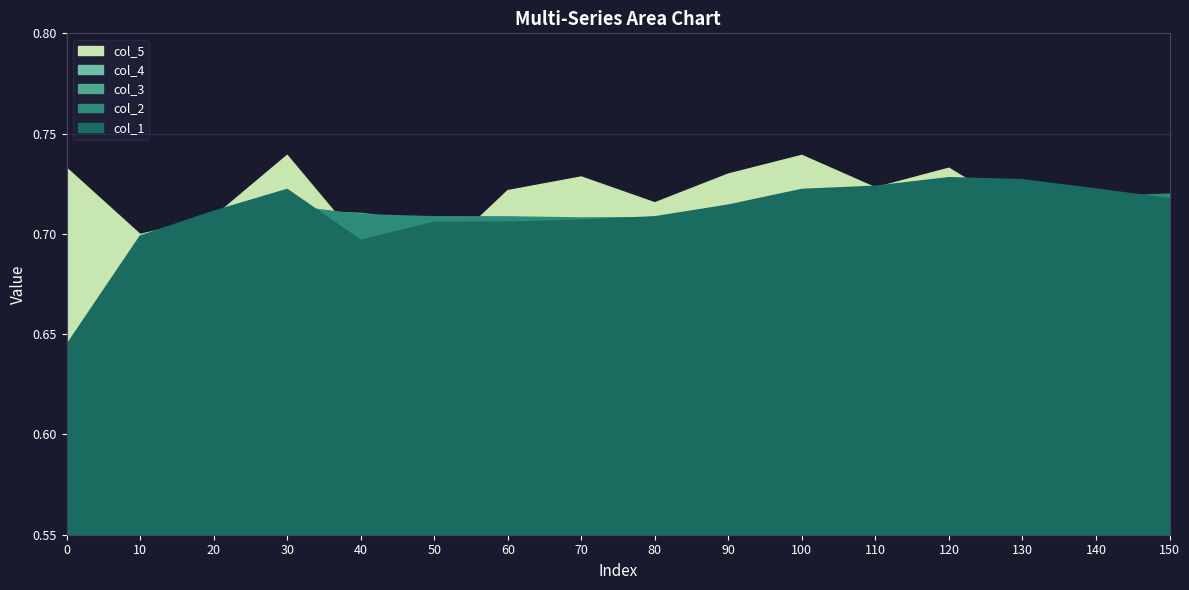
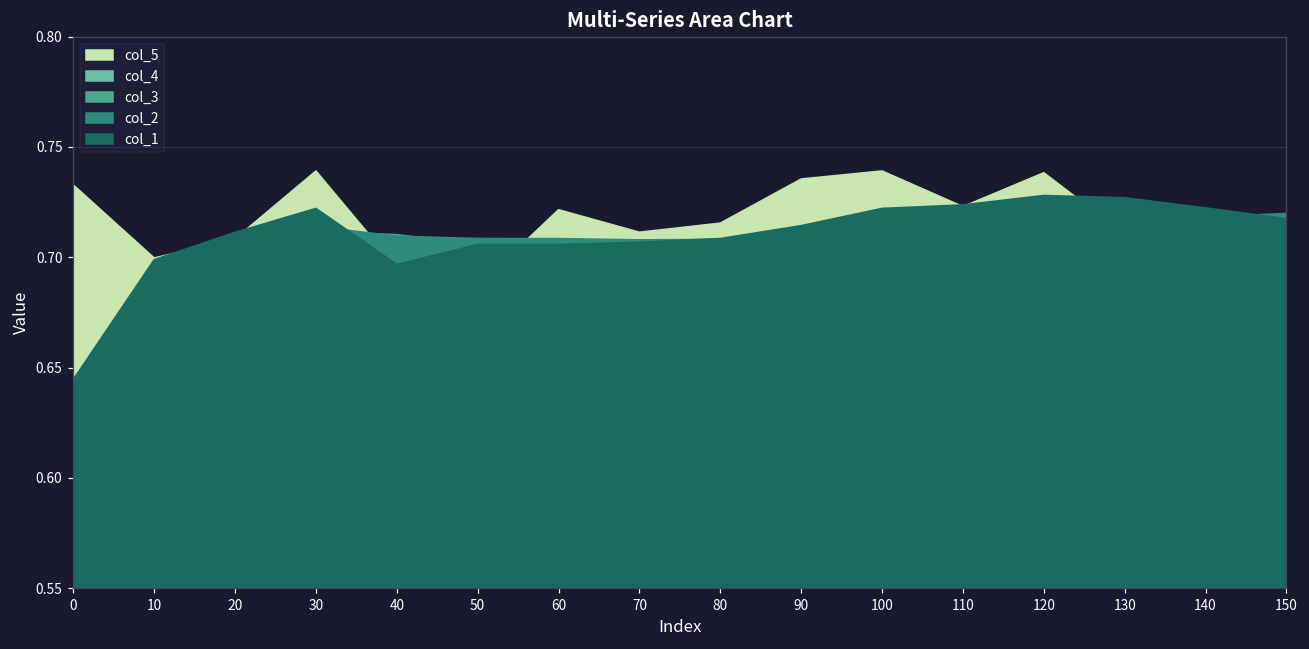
col_5, 70: 0.728 -> 0.711
col_5, 90: 0.730 -> 0.736
col_5, 120: 0.733 -> 0.738
